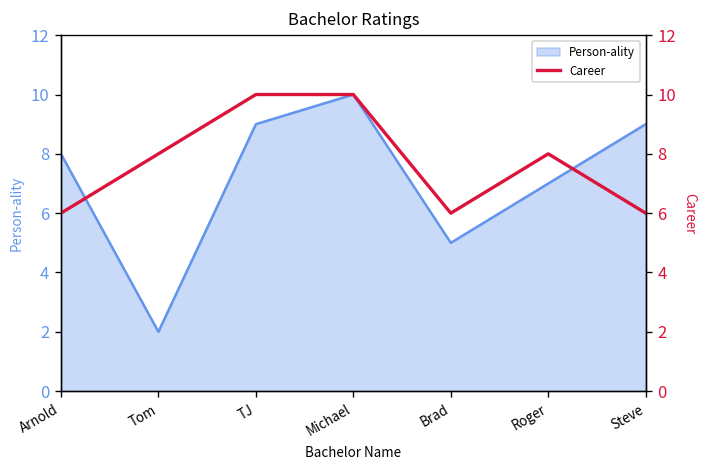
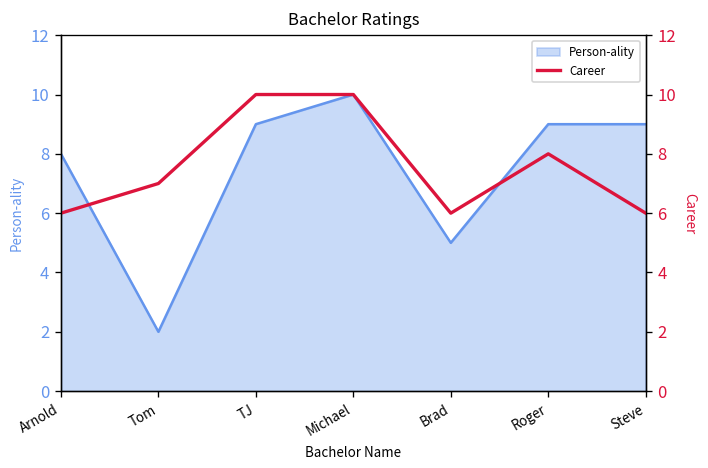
Person-ality, Roger: 7 -> 9
Career, Tom: 8 -> 7
